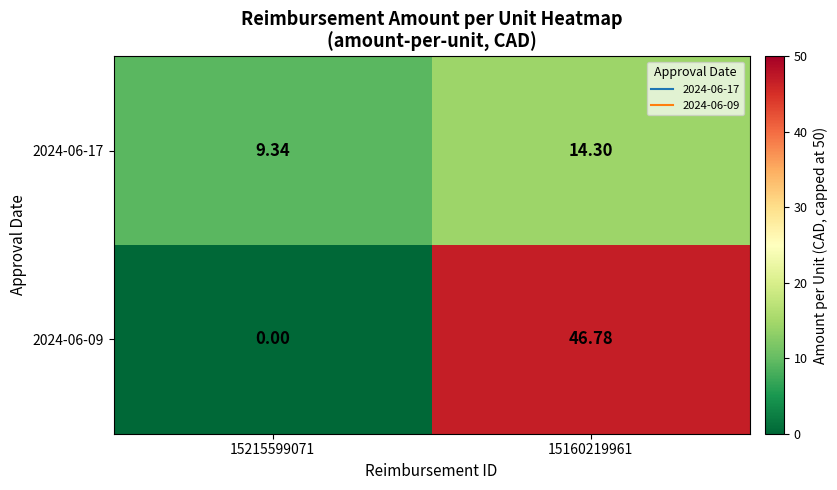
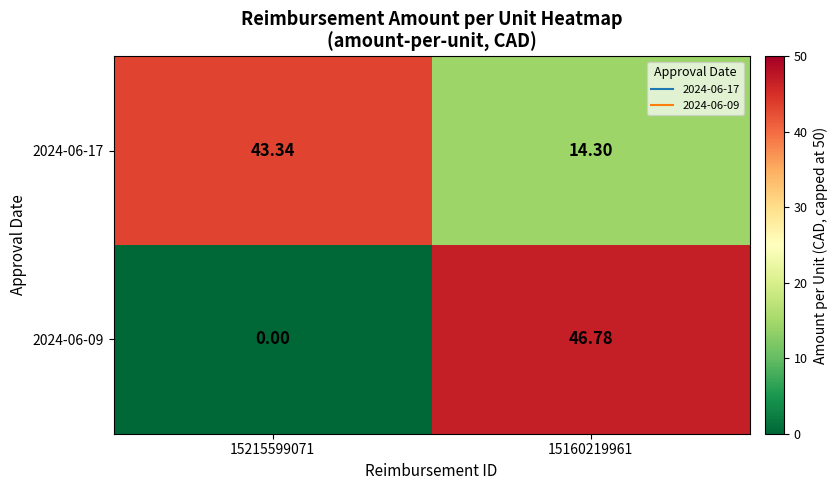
2024-06-17, 15215599071: 9.34 -> 43.34
